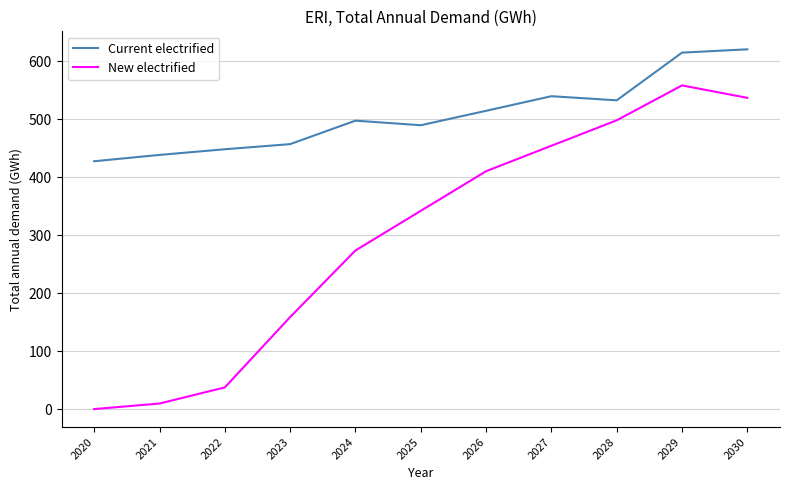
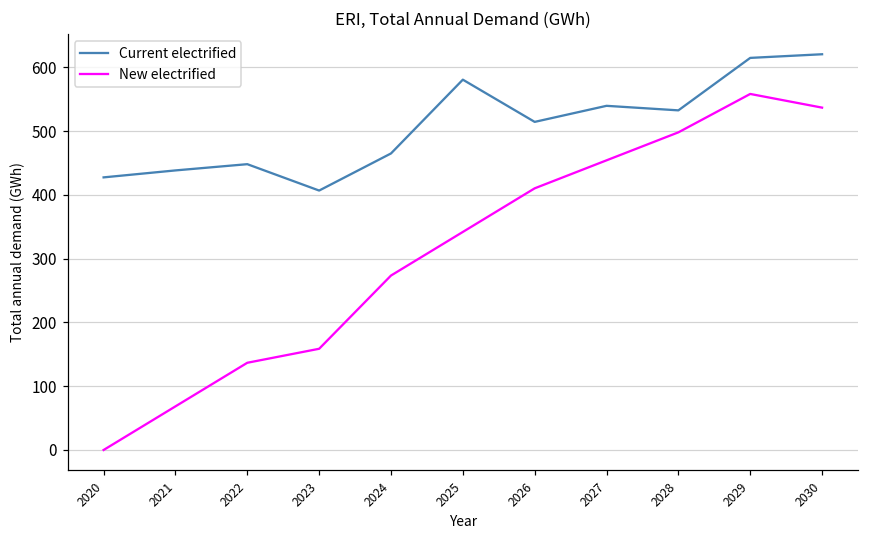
New electrified, 2021: 10 -> 70
New electrified, 2022: 40 -> 140
Current electrified, 2023: 460 -> 410
Current electrified, 2024: 500 -> 460
Current electrified, 2025: 490 -> 580
